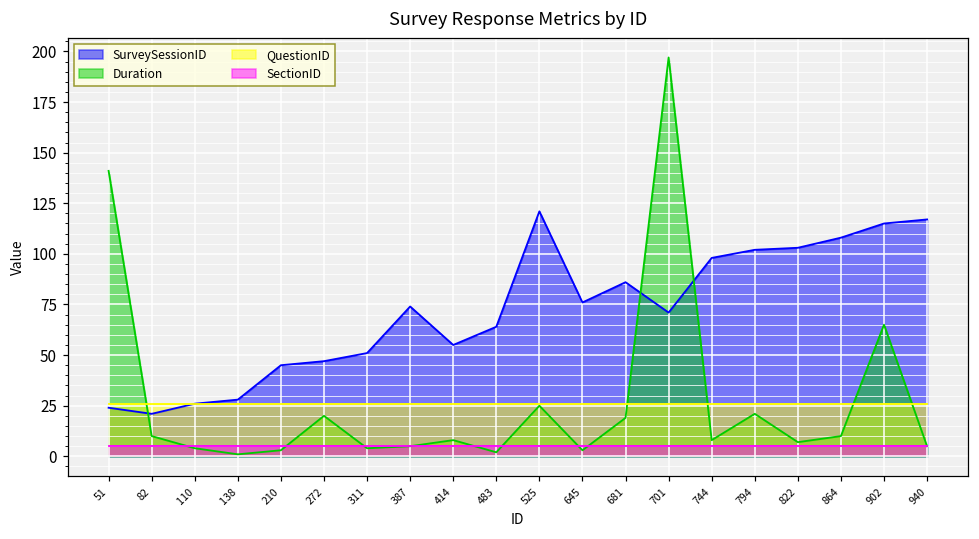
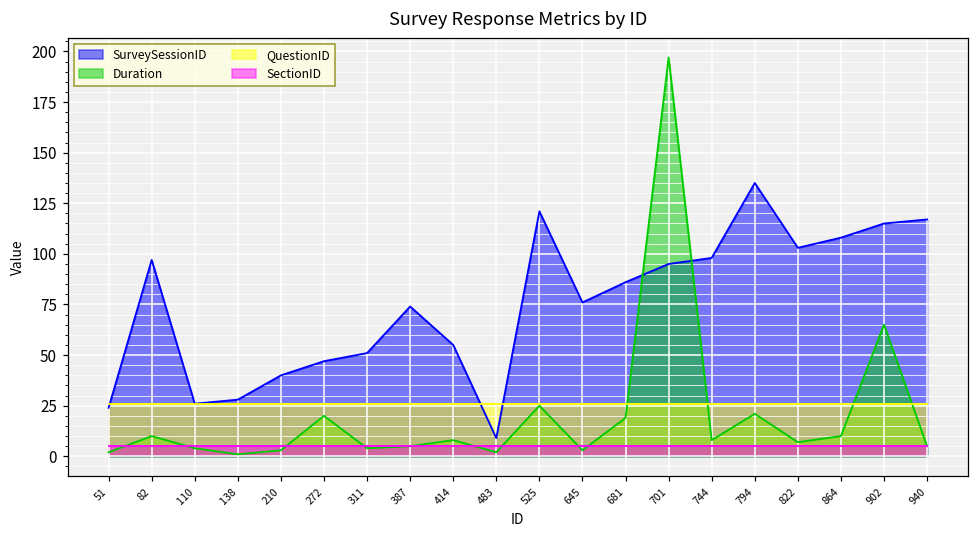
Duration, 51: 141 -> 2
SurveySessionID, 82: 21 -> 97
SurveySessionID, 210: 45 -> 40
SurveySessionID, 483: 64 -> 9
SurveySessionID, 701: 71 -> 95
SurveySessionID, 794: 102 -> 135
